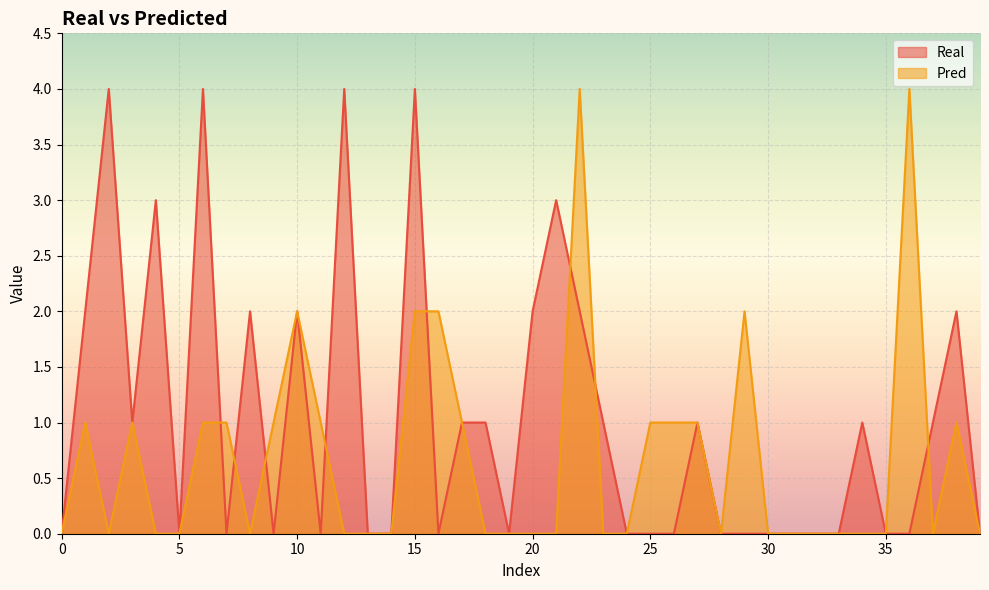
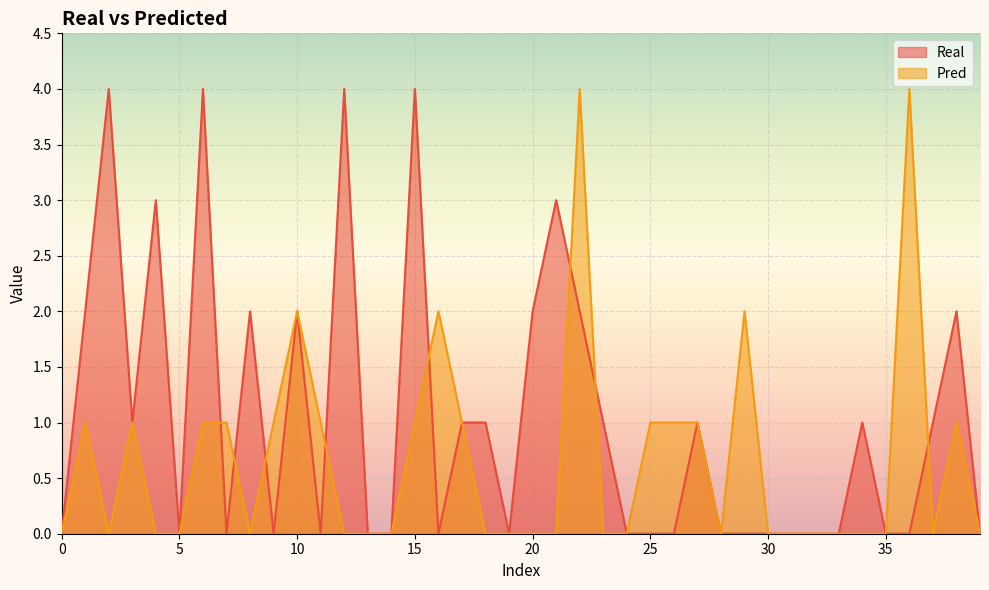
Pred, 15: 2 -> 1
